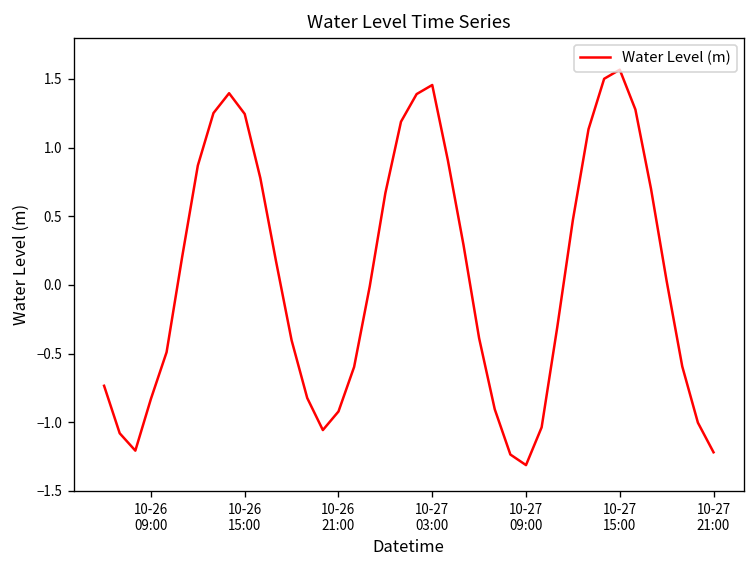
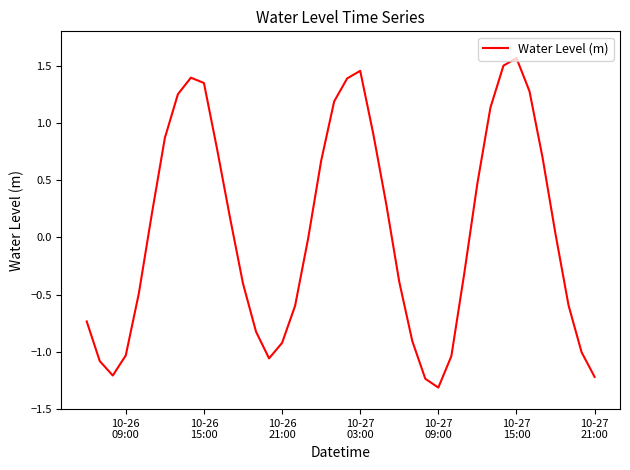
10-26 09:00: -0.83 -> -1.03
10-26 15:00: 1.24 -> 1.35
